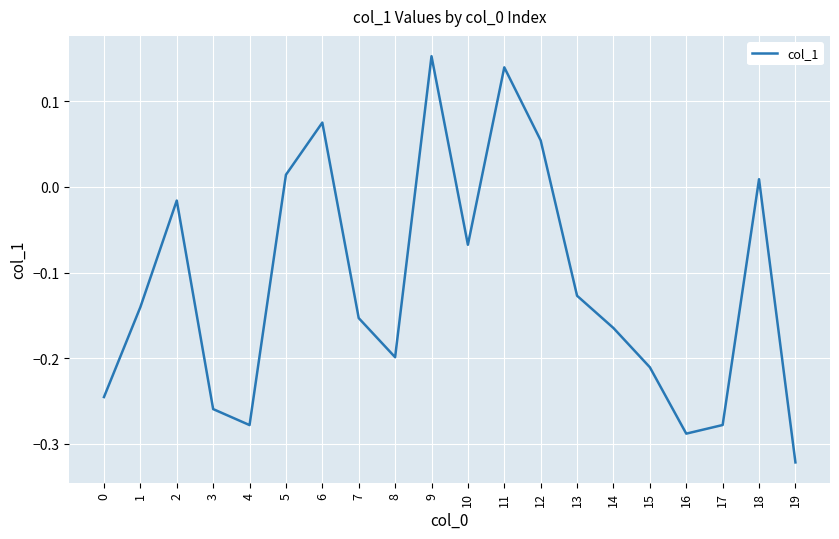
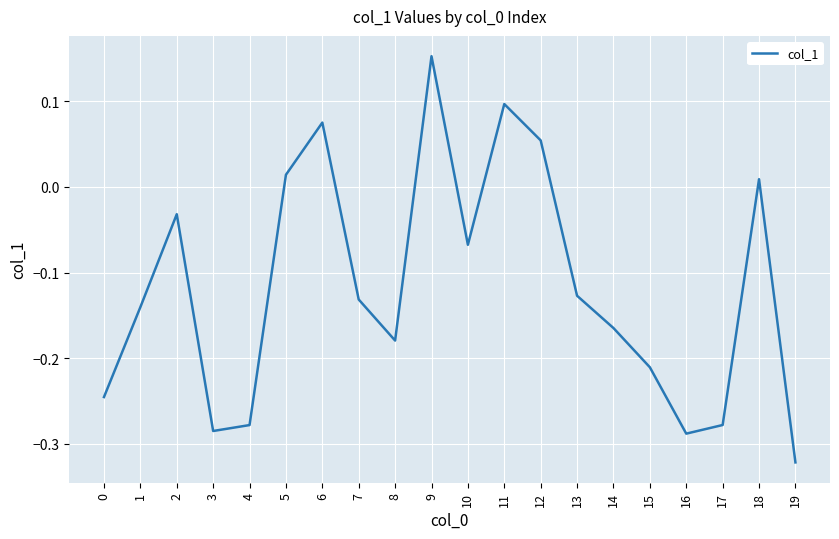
2: -0.02 -> -0.03
3: -0.26 -> -0.29
7: -0.15 -> -0.13
8: -0.20 -> -0.18
11: 0.14 -> 0.10
